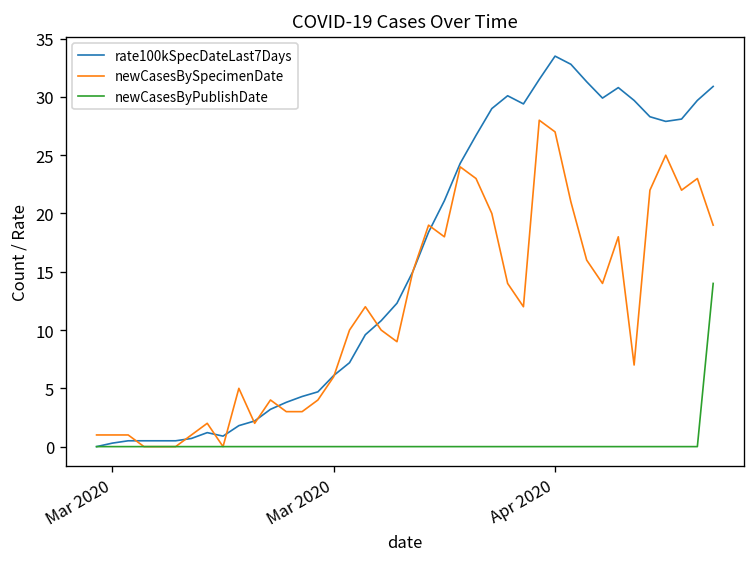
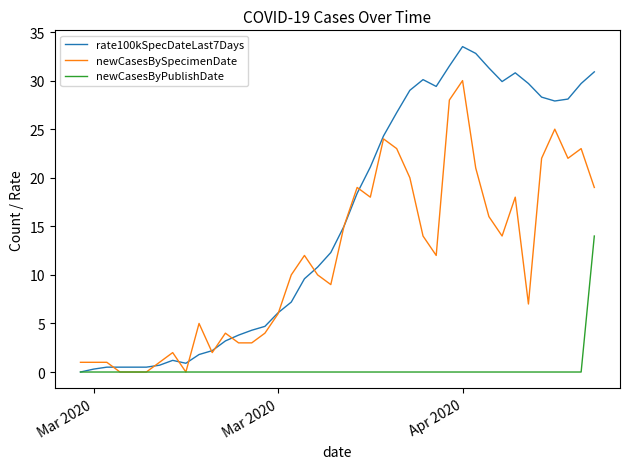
newCasesBySpecimenDate, Apr 2020: 27 -> 30
